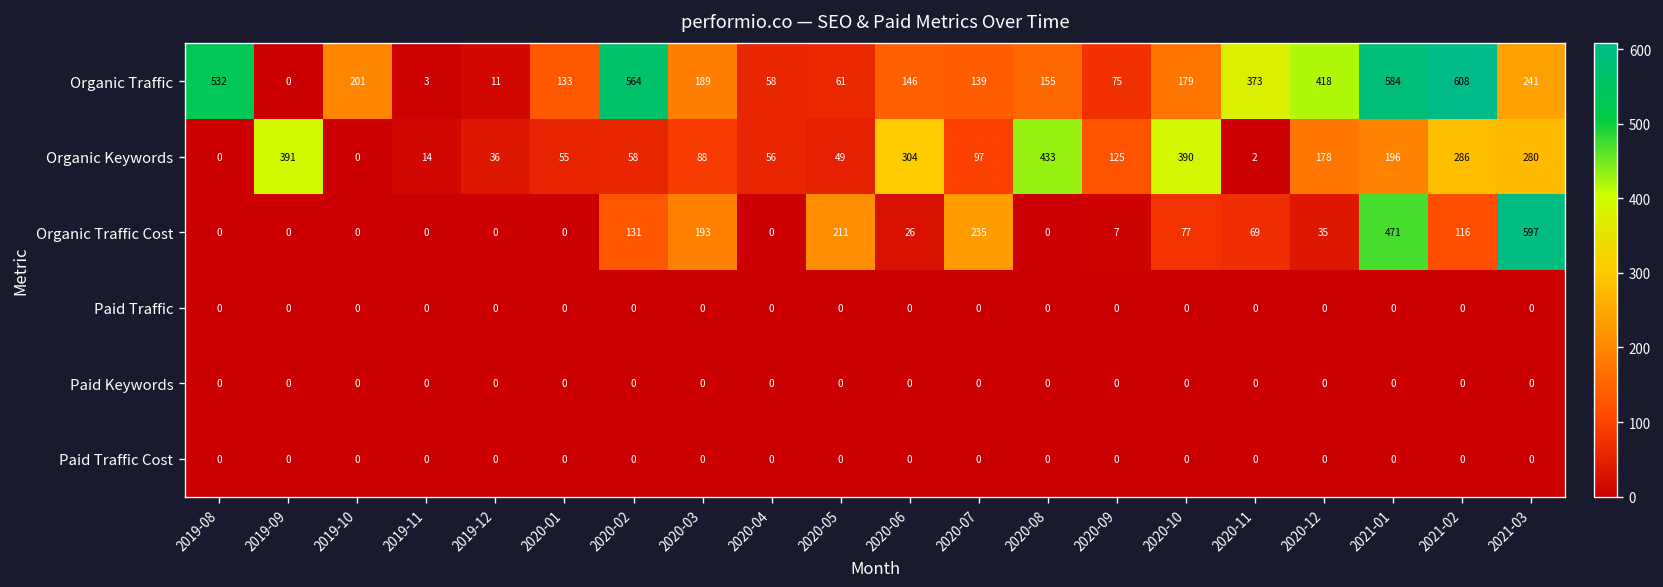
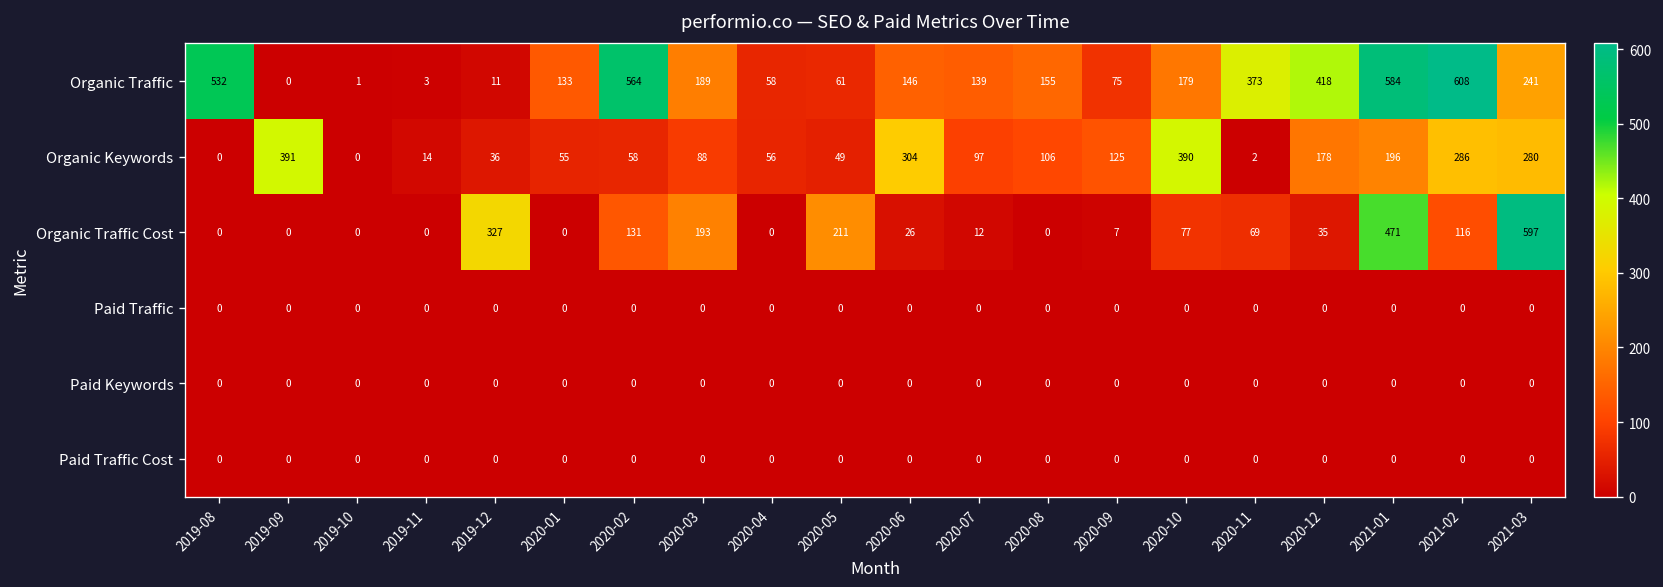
Organic Traffic, 2019-10: 201 -> 1
Organic Keywords, 2020-08: 433 -> 106
Organic Traffic Cost, 2019-12: 0 -> 327
Organic Traffic Cost, 2020-07: 235 -> 12
